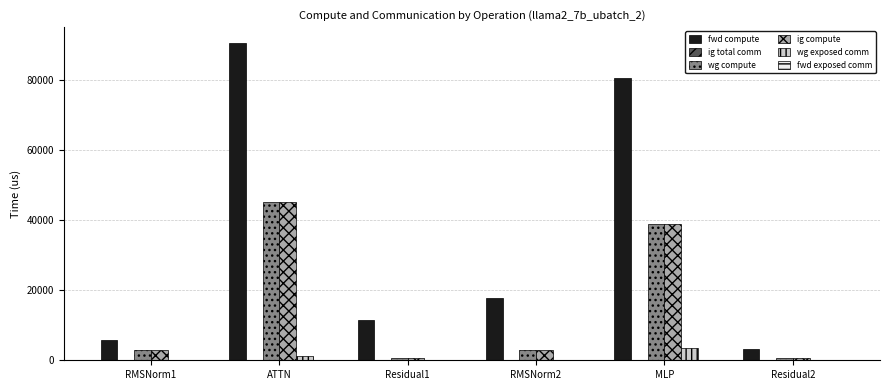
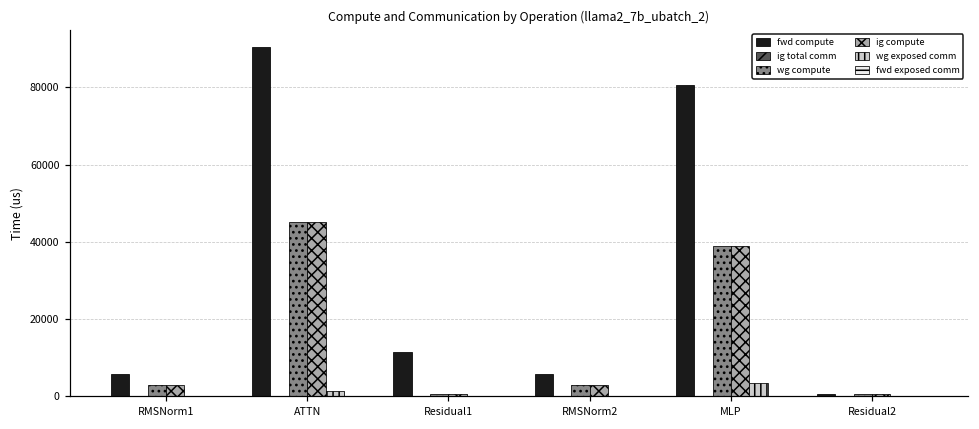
fwd compute, RMSNorm2: 18000 -> 6000
fwd compute, Residual2: 3000 -> 1000
